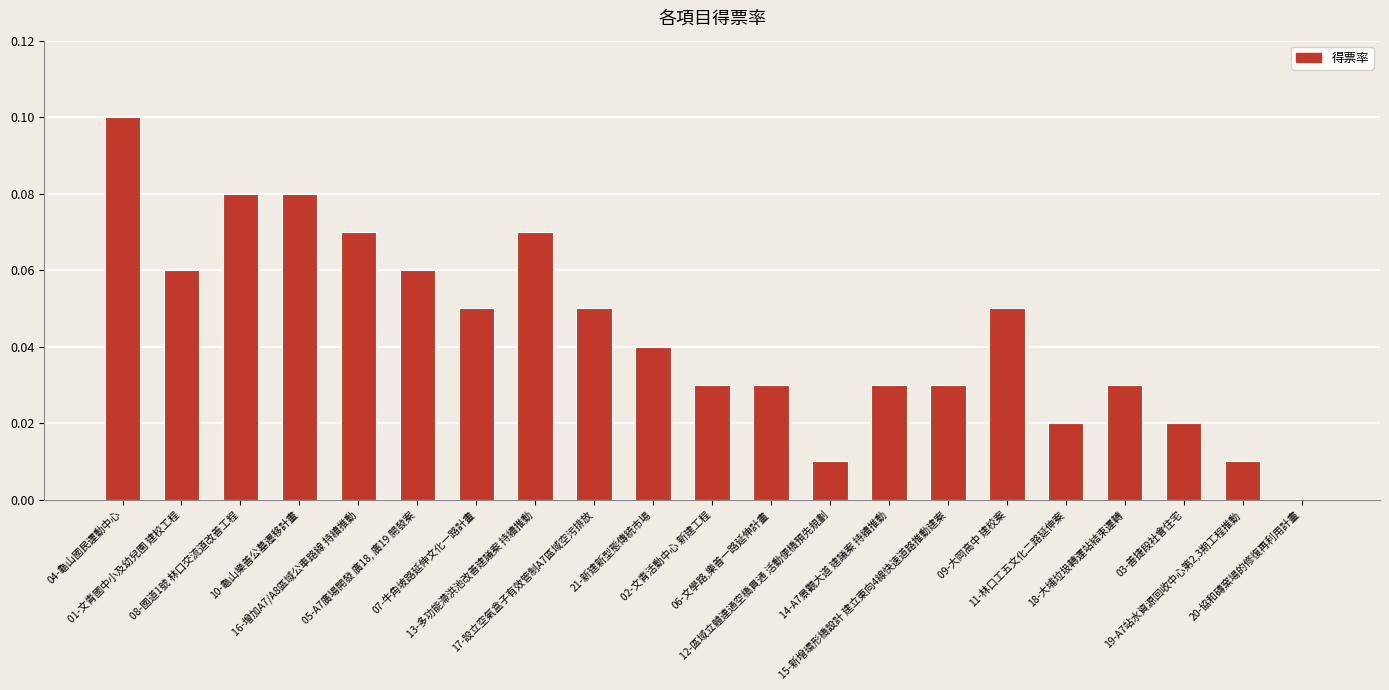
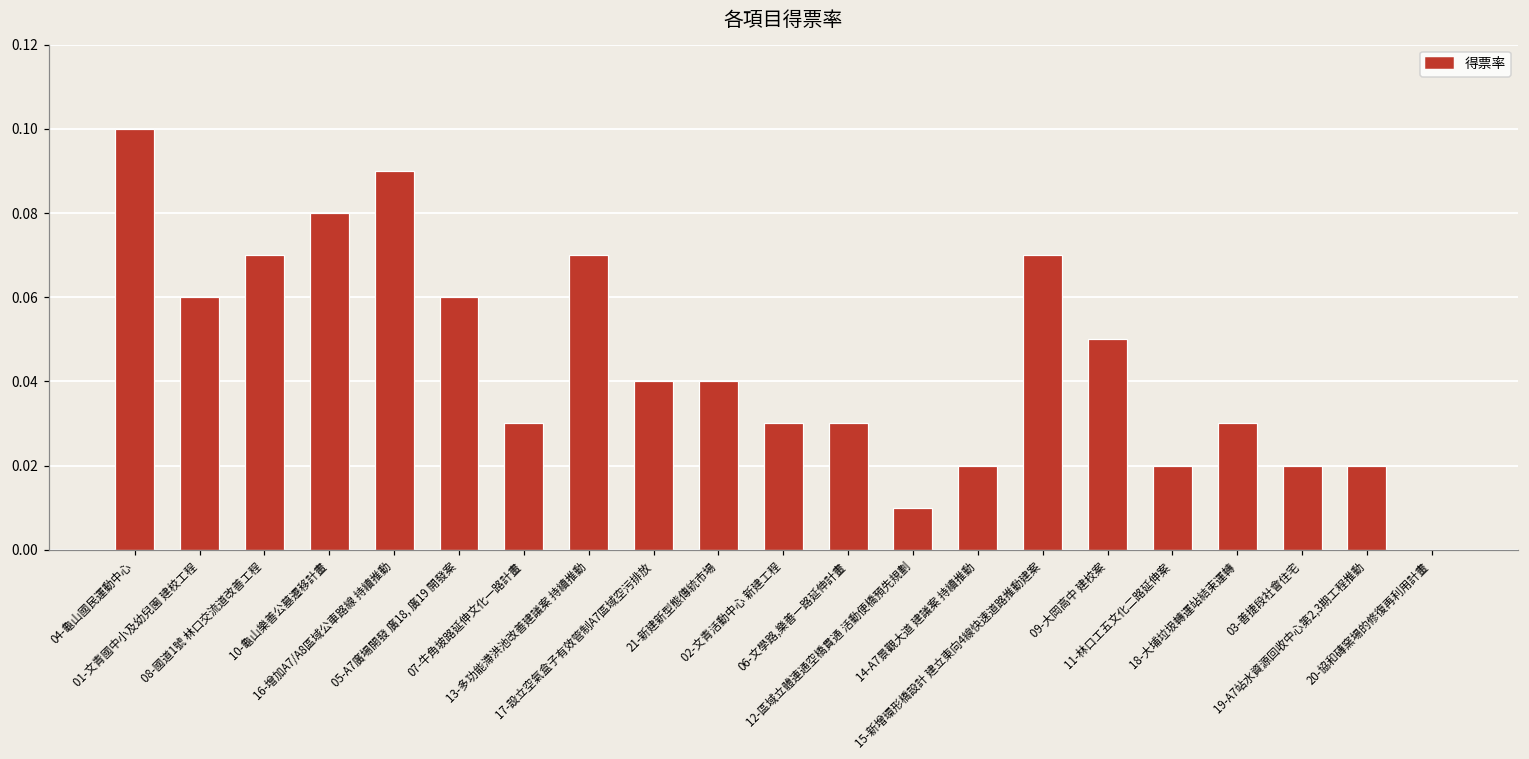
08-國道1號 林口交流道改善工程: 0.08 -> 0.07
16-增加A7/A8區域公車路線 持續推動: 0.07 -> 0.09
07-牛角坡路延伸文化一路計畫: 0.05 -> 0.03
17-設立空氣盒子有效管制A7區域空污排放: 0.05 -> 0.04
14-A7景觀大道 建議案 持續推動: 0.03 -> 0.02
15-新增環形橋設計 建立東向4線快速道路推動建案: 0.03 -> 0.07
19-A7站水資源回收中心第2,3期工程推動: 0.01 -> 0.02
